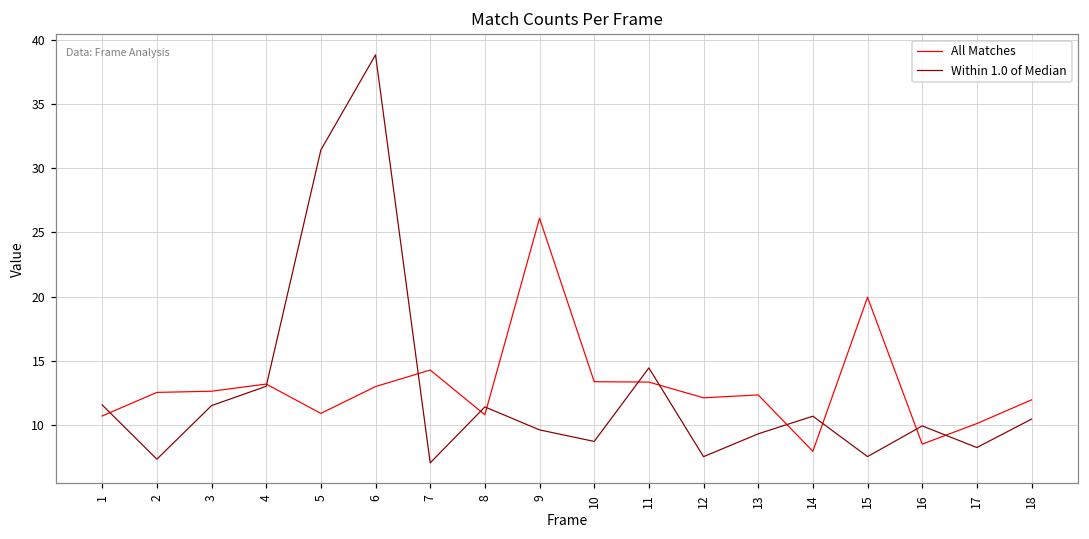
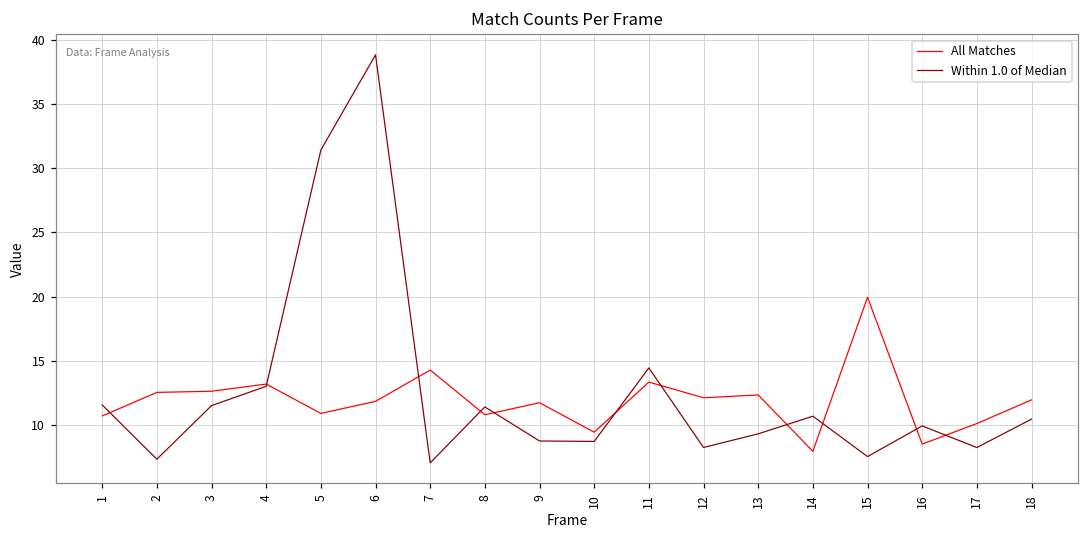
All Matches, 6: 13.0 -> 11.8
All Matches, 9: 26.1 -> 11.7
Within 1.0 of Median, 9: 9.6 -> 8.7
All Matches, 10: 13.4 -> 9.4
Within 1.0 of Median, 12: 7.5 -> 8.2
